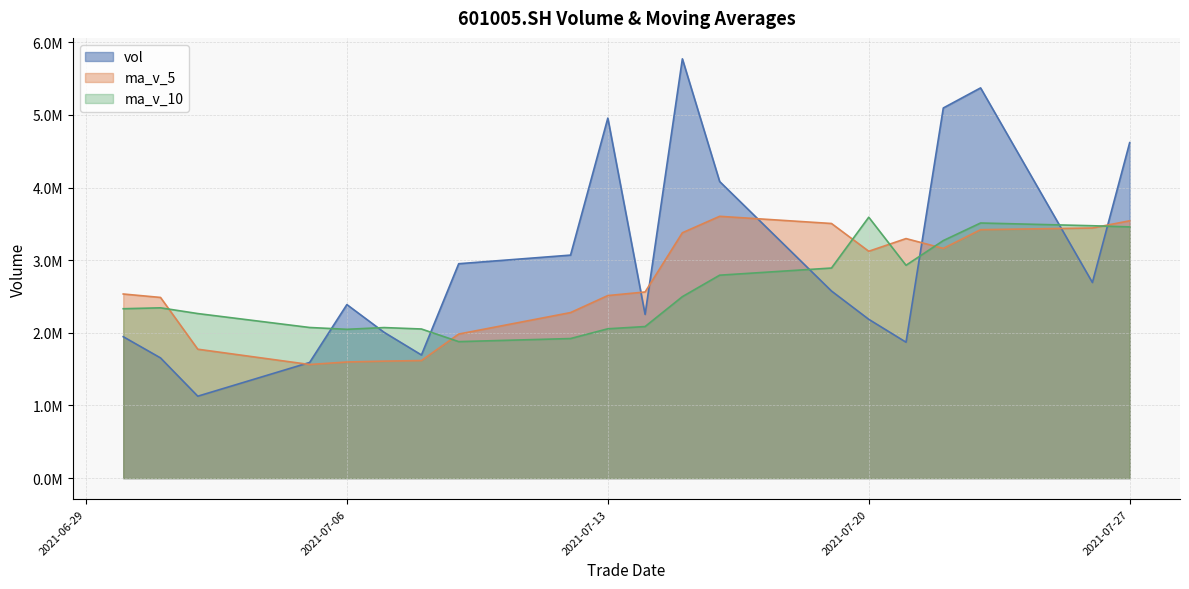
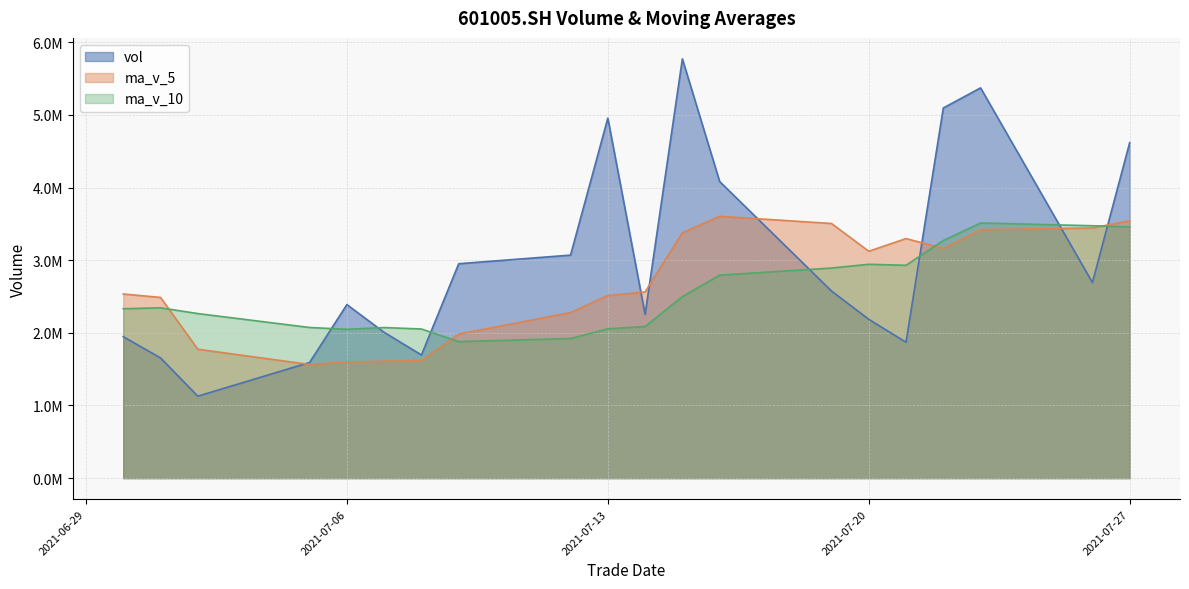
ma_v_10, 2021-07-20: 3600000 -> 2900000
